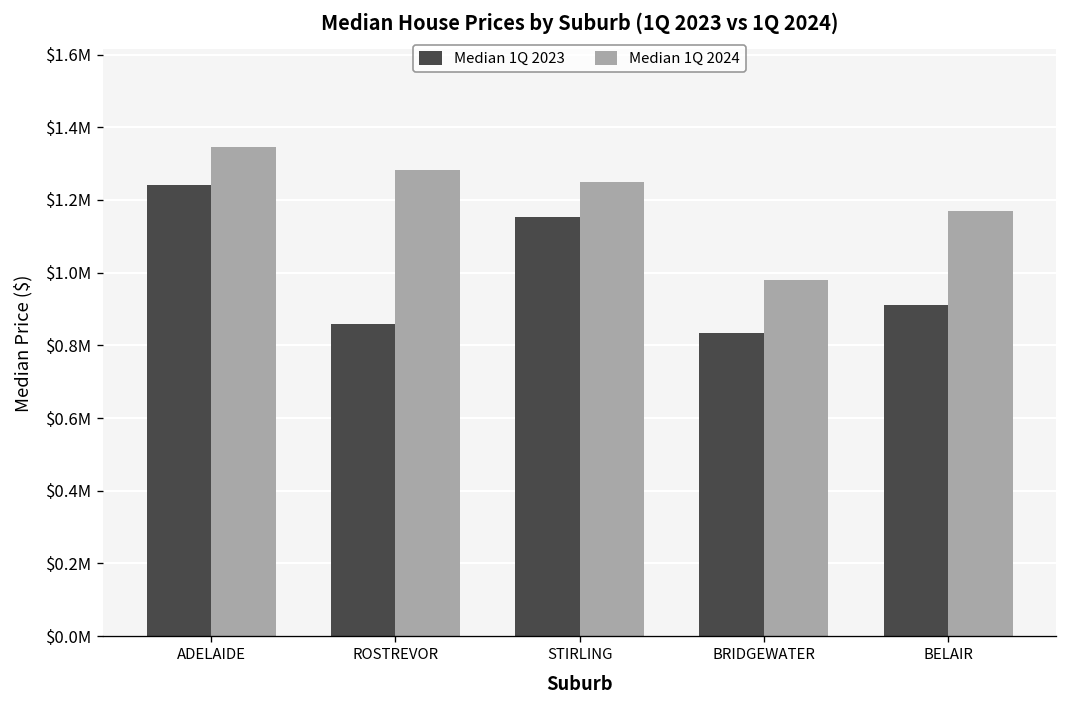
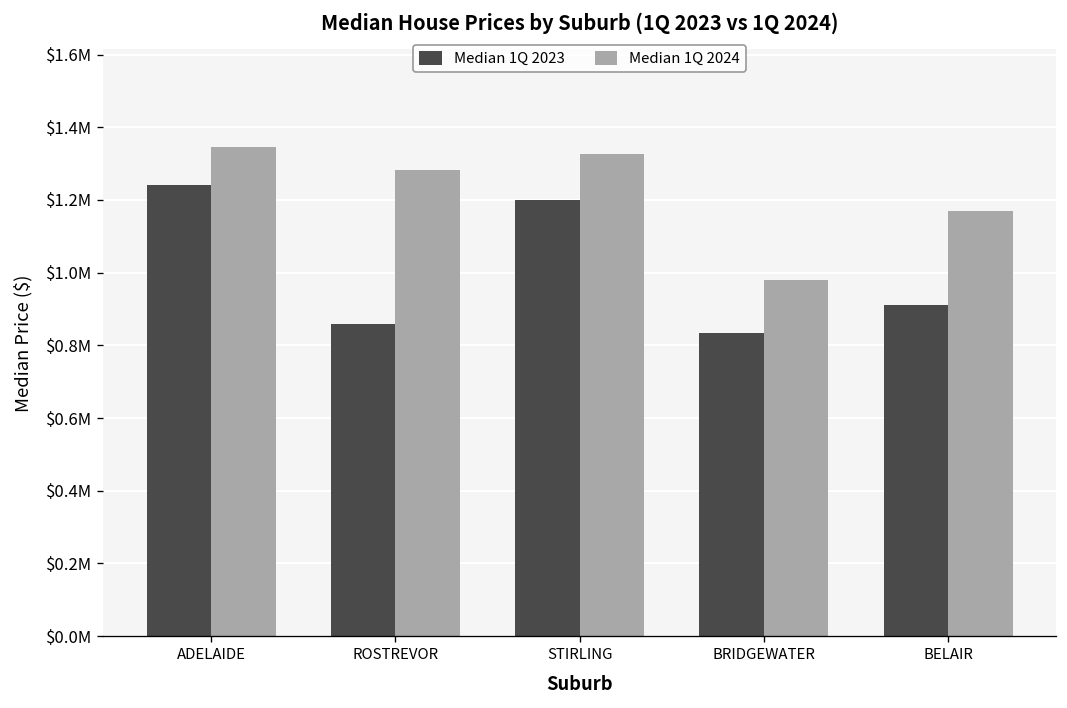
Median 1Q 2023, STIRLING: $1150000 -> $1200000
Median 1Q 2024, STIRLING: $1250000 -> $1330000
